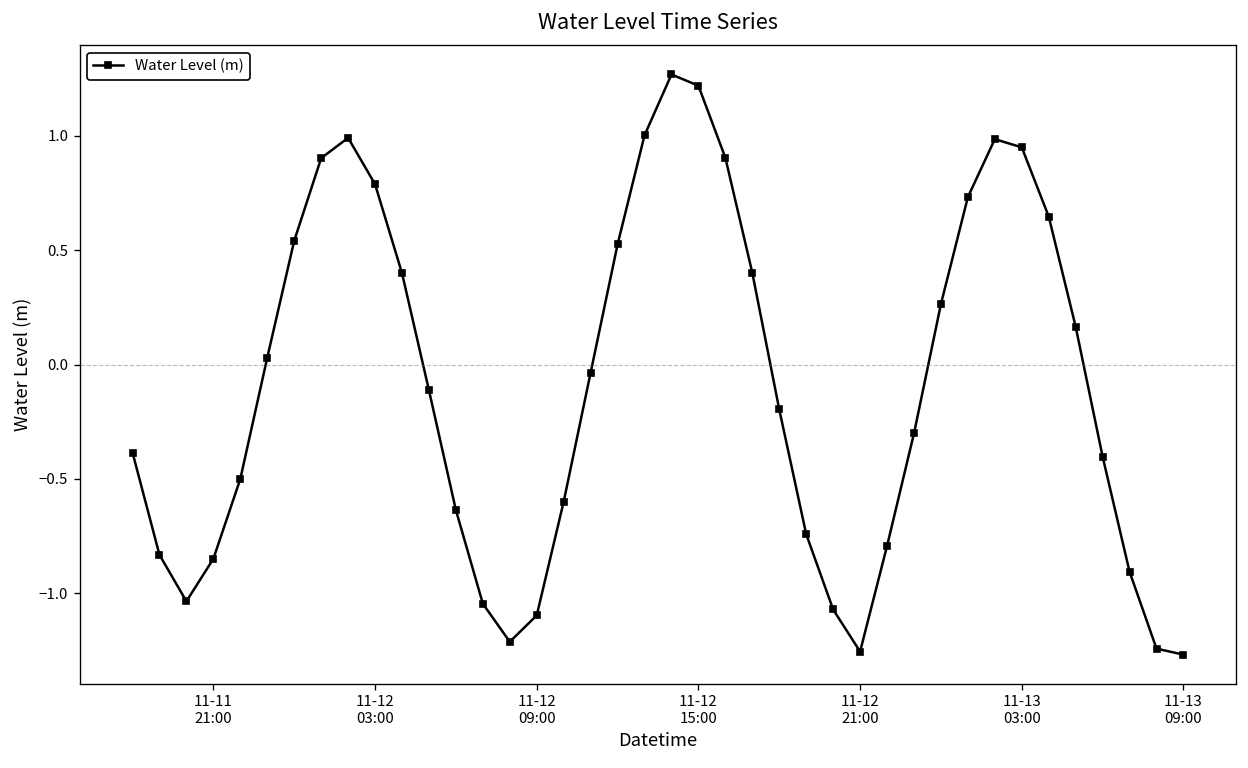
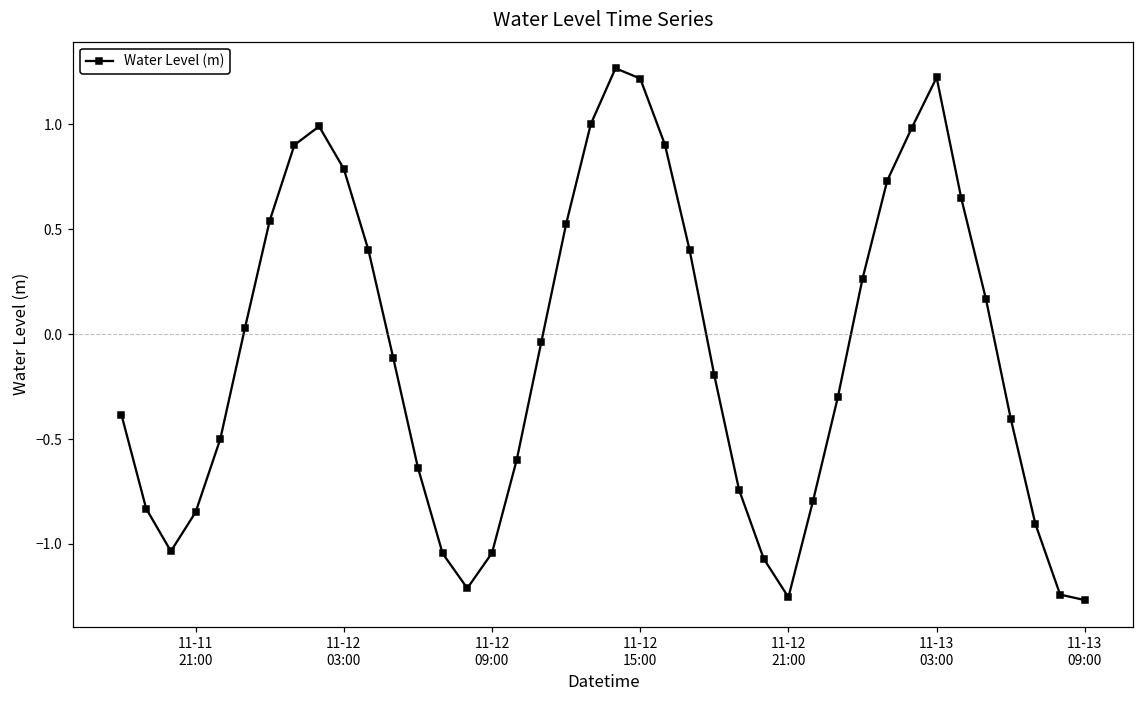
11-12 09:00: -1.10 -> -1.04
11-13 03:00: 0.95 -> 1.22
